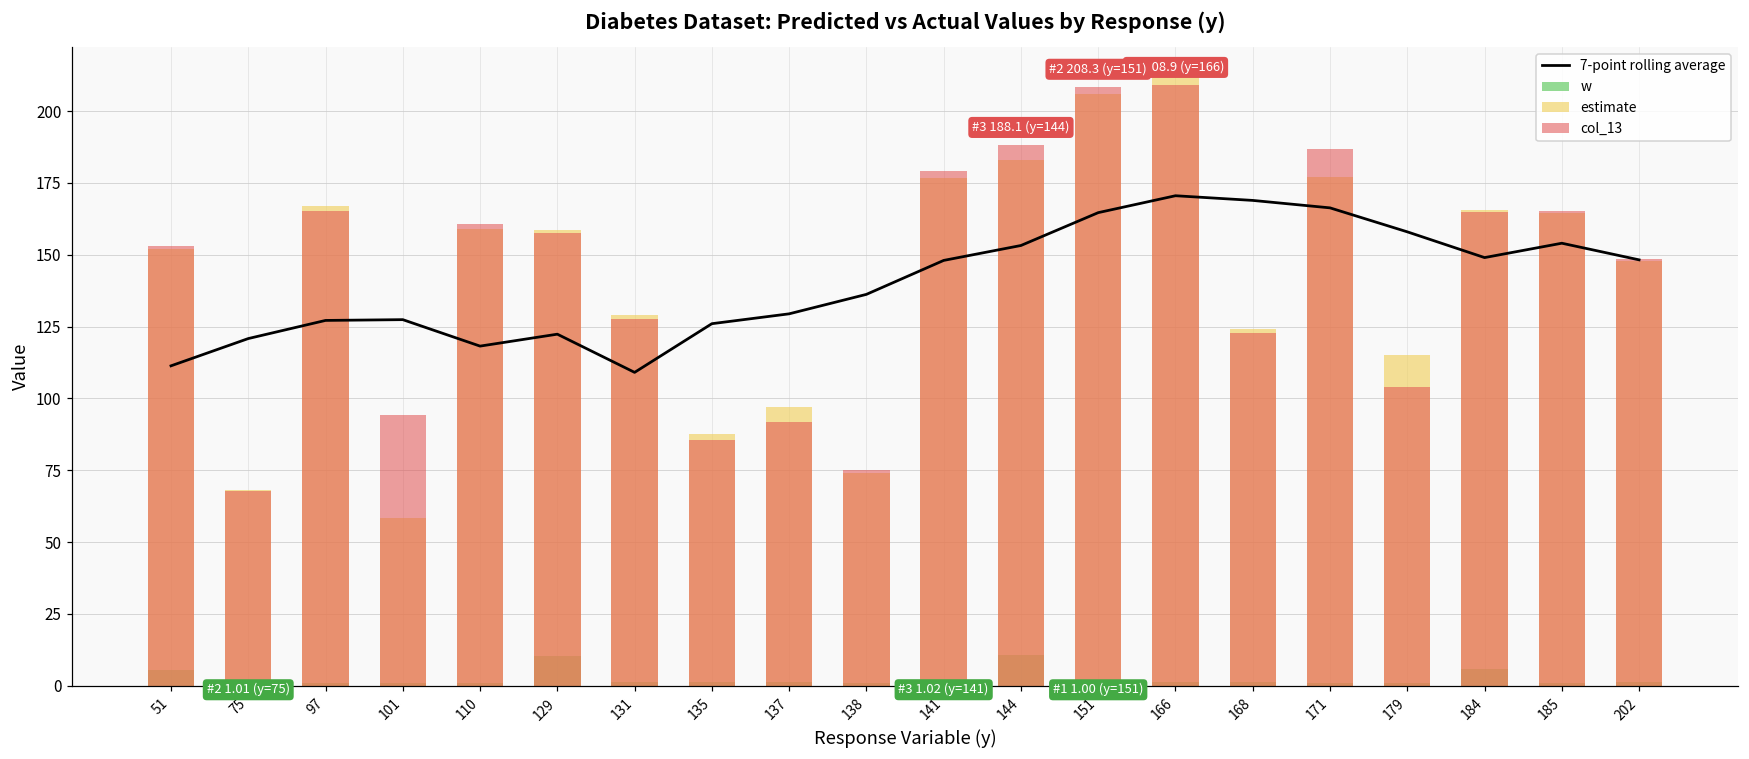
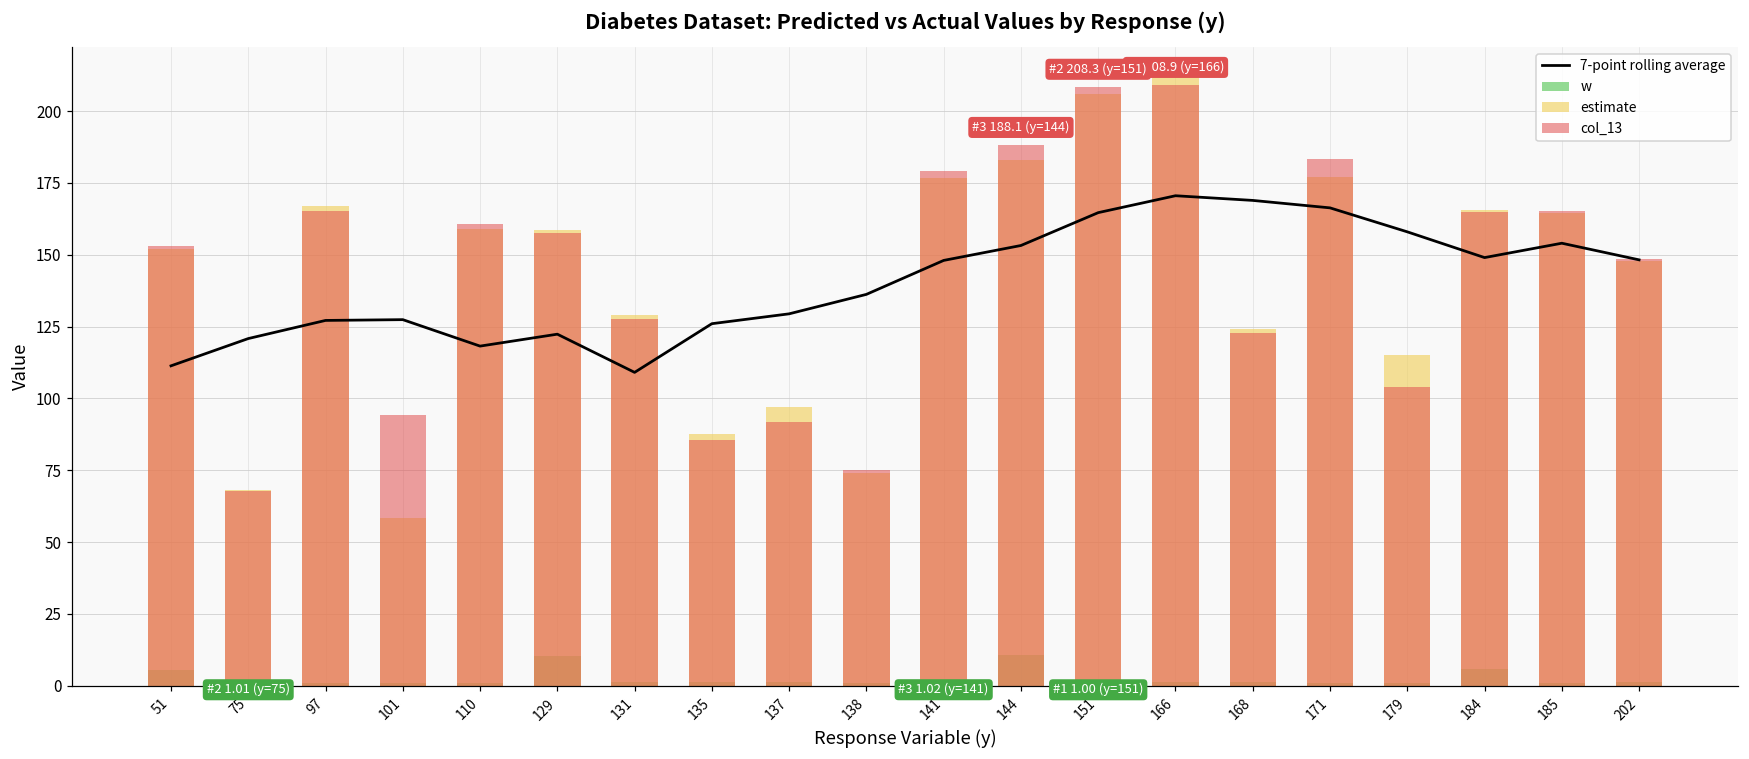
col_13, 171: 187 -> 183
